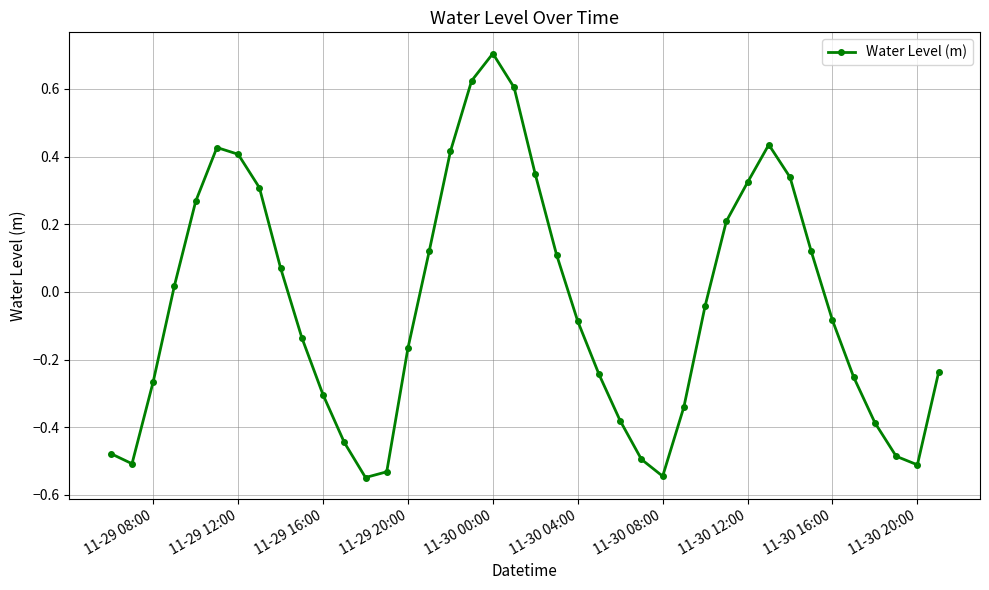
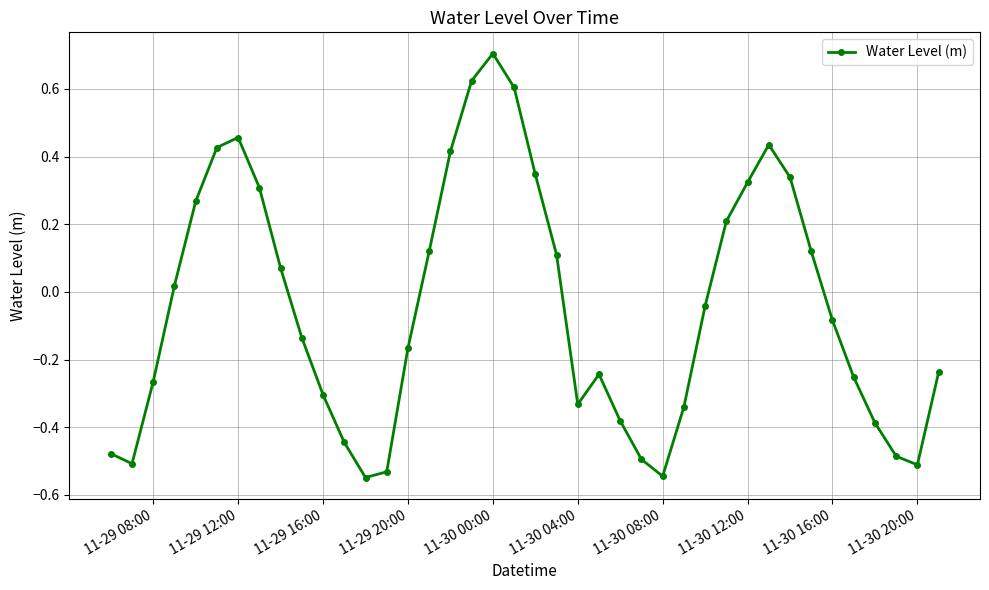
11-29 12:00: 0.41 -> 0.46
11-30 04:00: -0.09 -> -0.33
